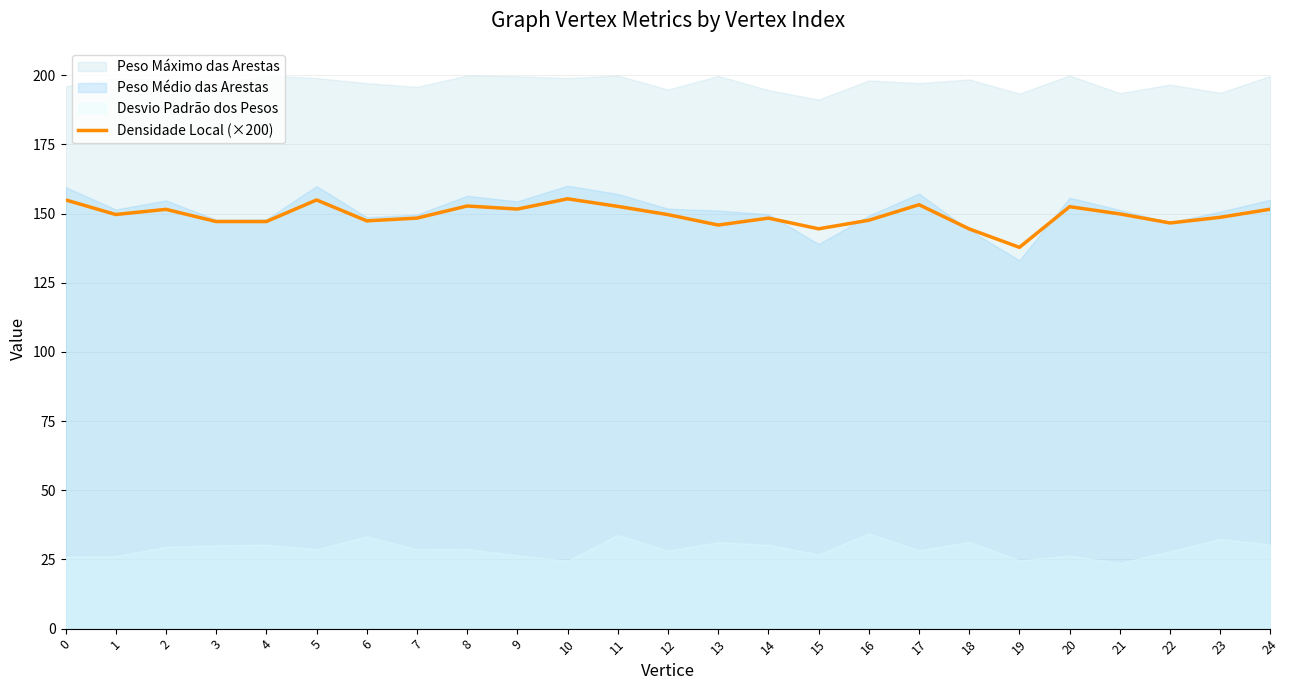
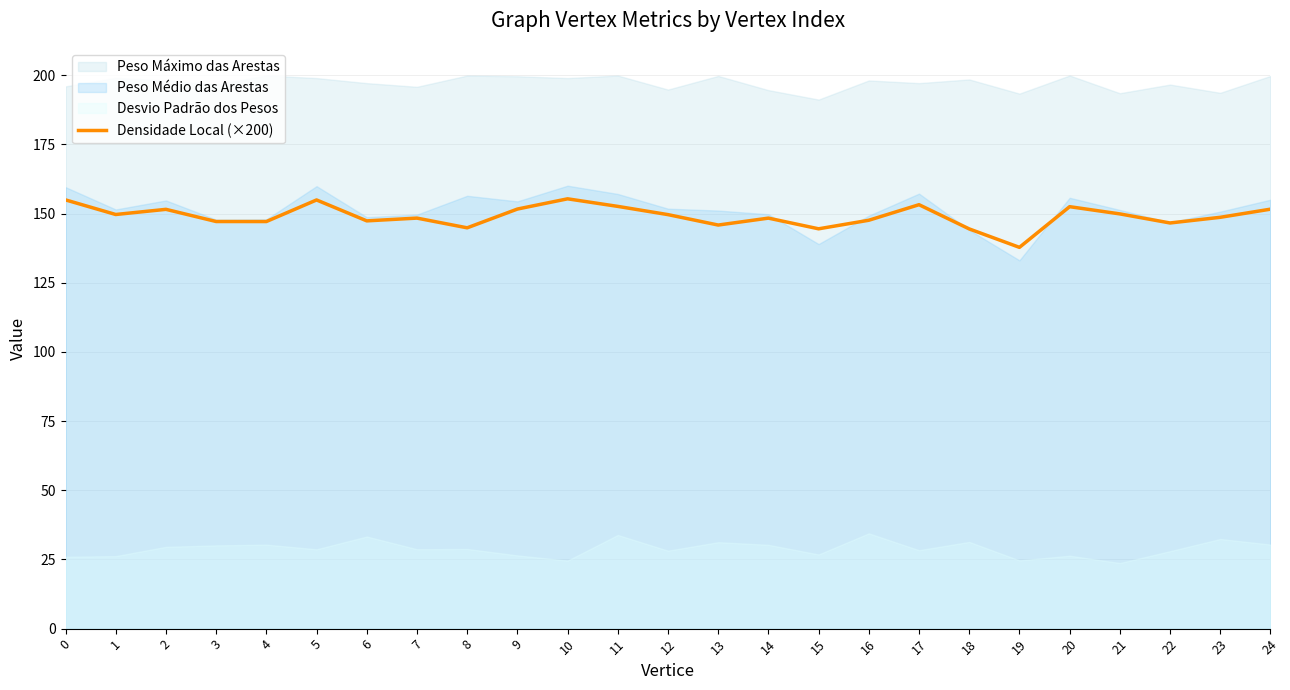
Densidade Local (×200), 8: 153 -> 145
